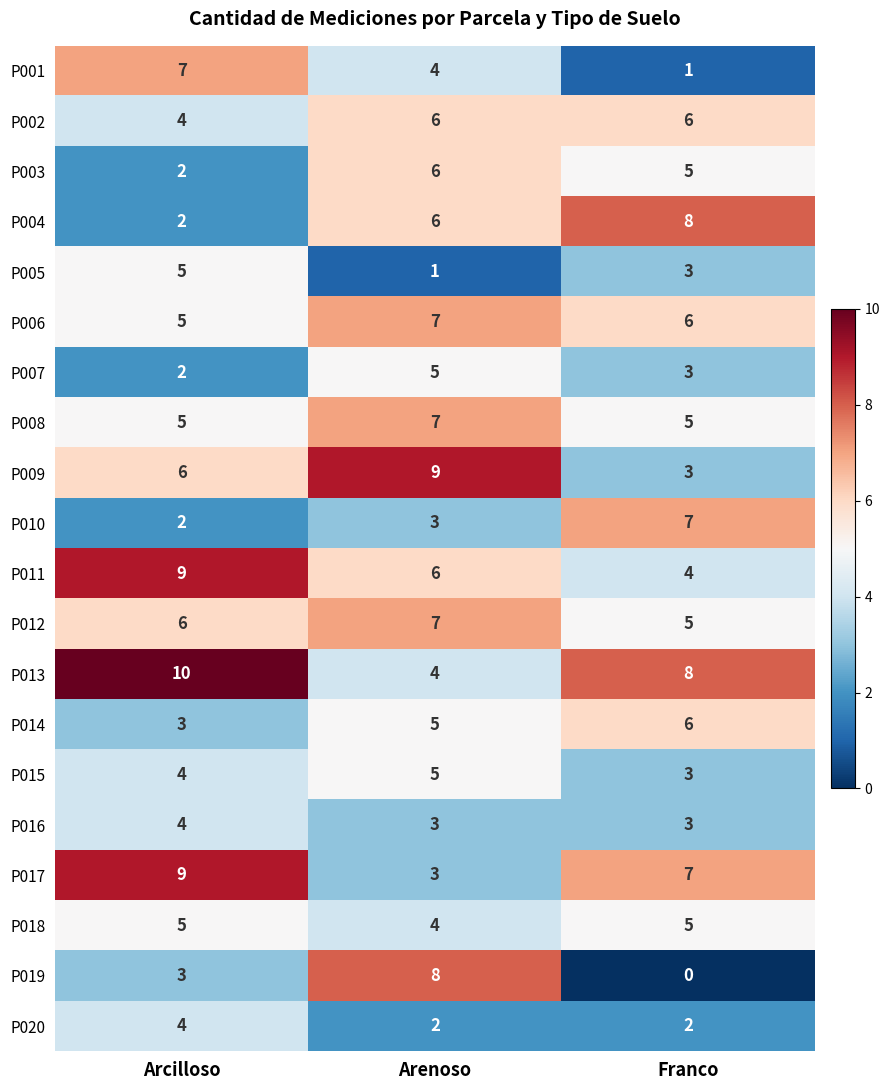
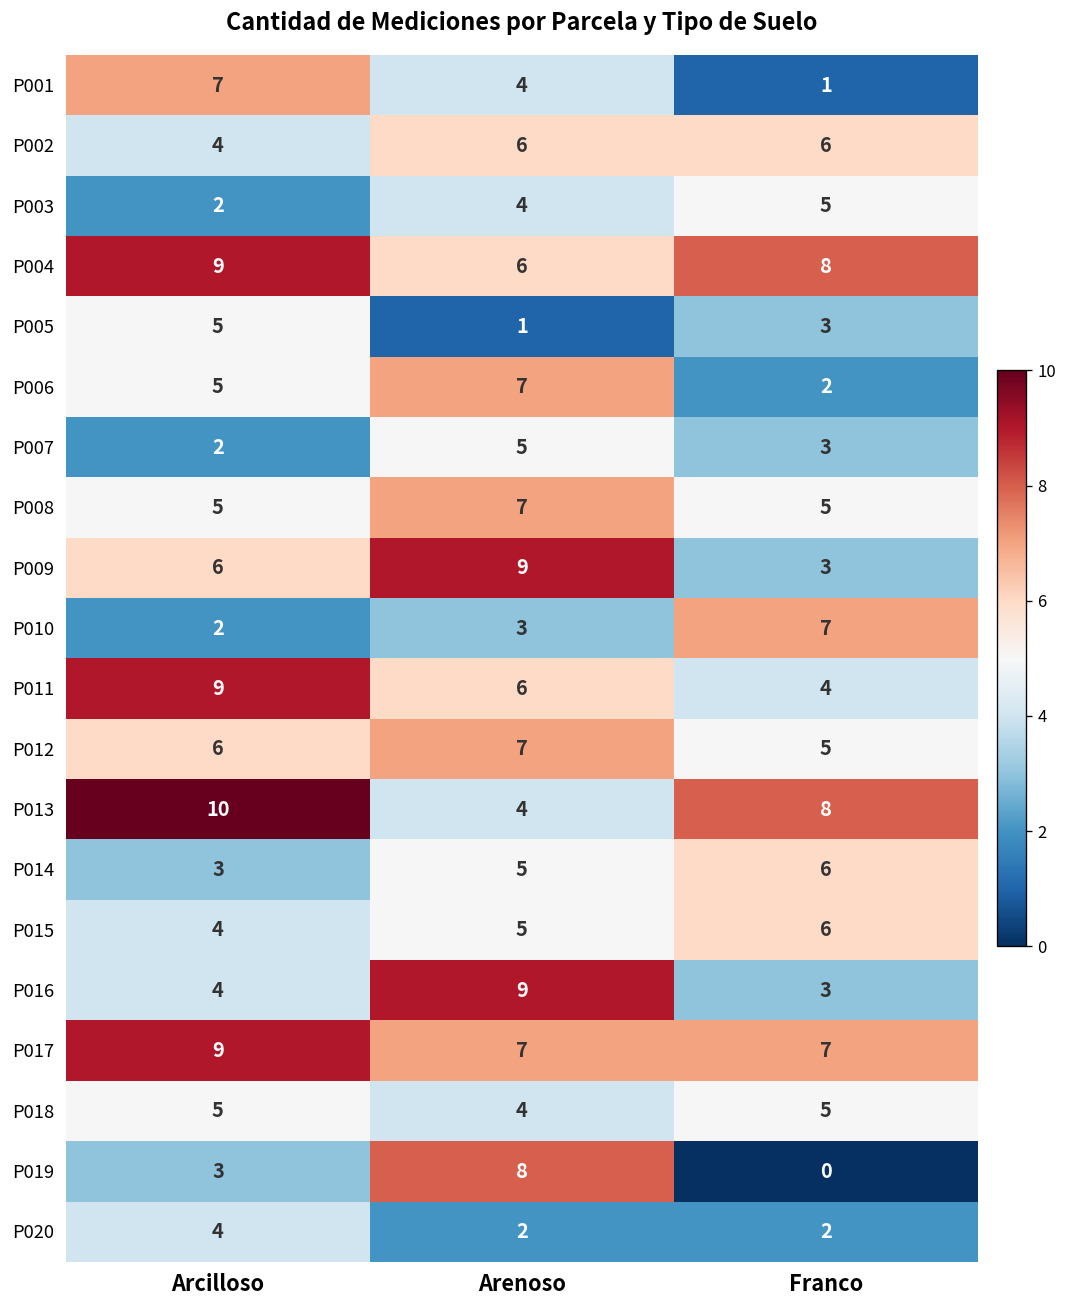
P003, Arenoso: 6 -> 4
P004, Arcilloso: 2 -> 9
P006, Franco: 6 -> 2
P015, Franco: 3 -> 6
P016, Arenoso: 3 -> 9
P017, Arenoso: 3 -> 7
